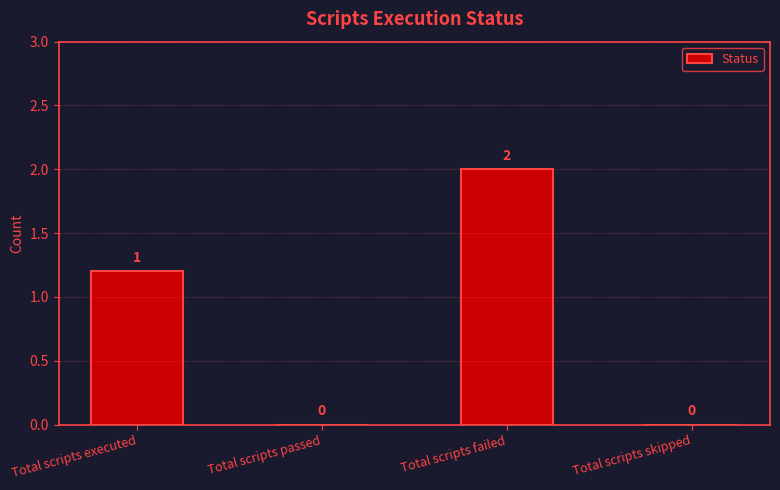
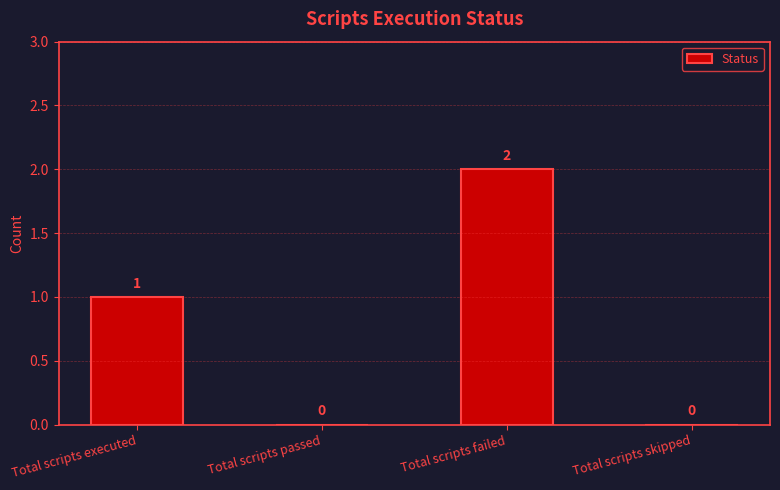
Total scripts executed: 1.2 -> 1.0
